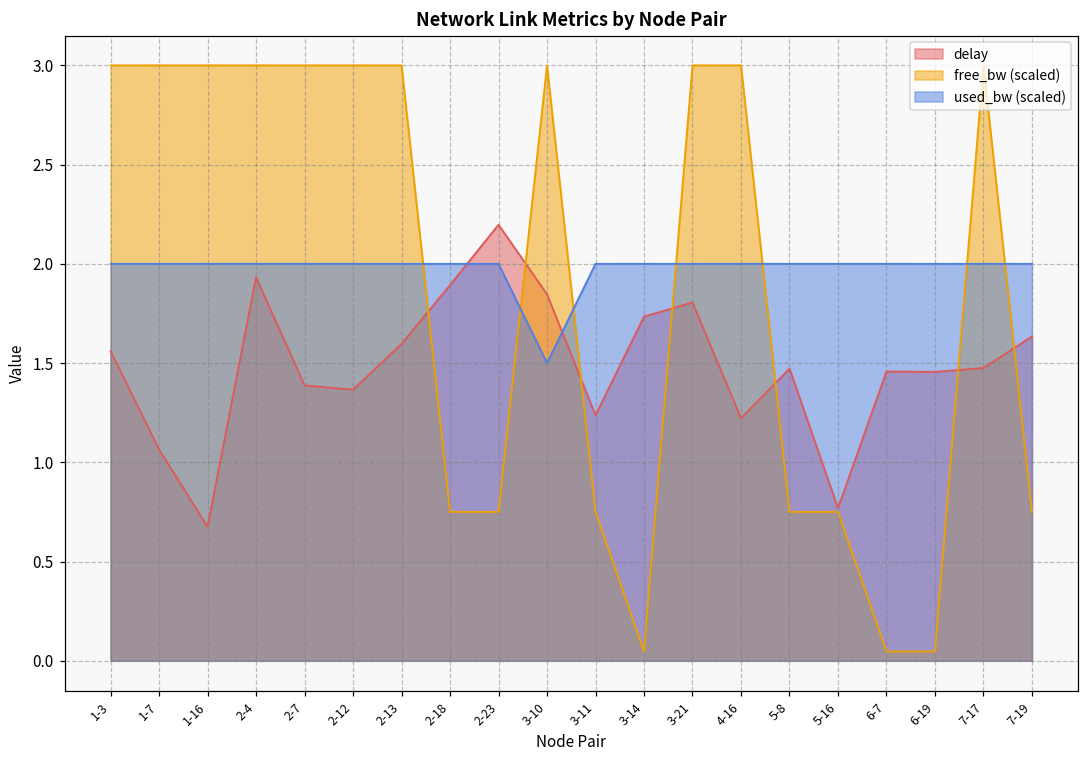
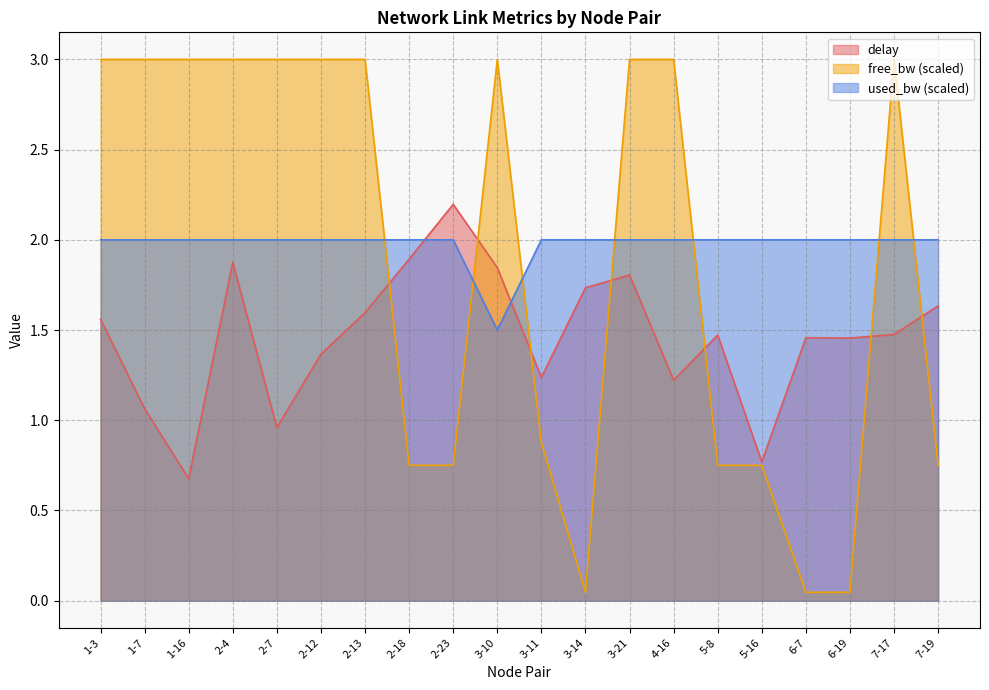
delay, 2-4: 1.93 -> 1.88
delay, 2-7: 1.39 -> 0.96
free_bw (scaled), 3-11: 0.75 -> 0.88
